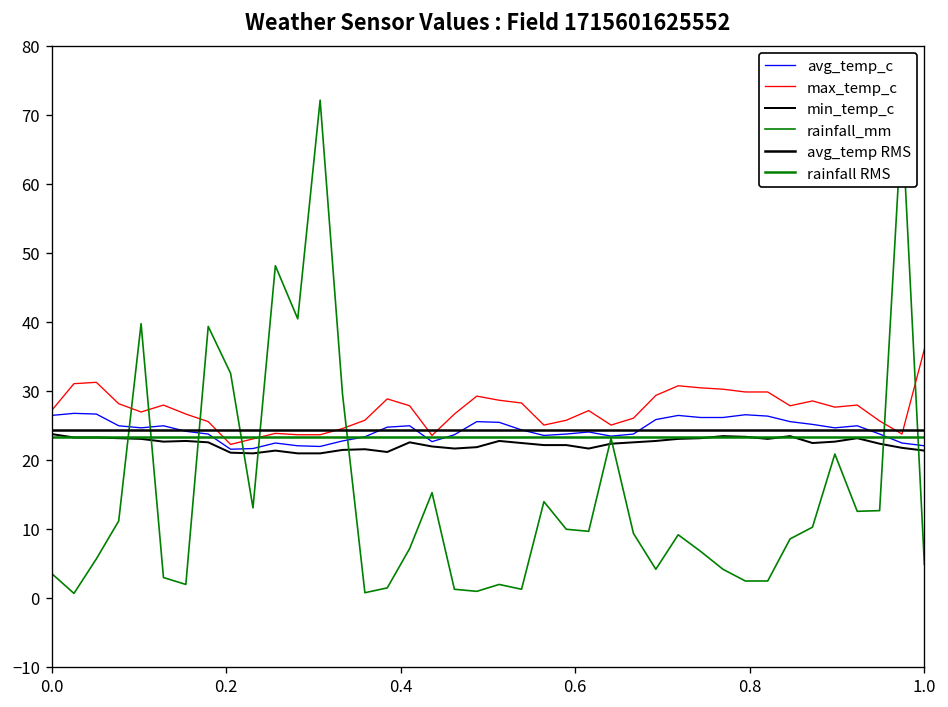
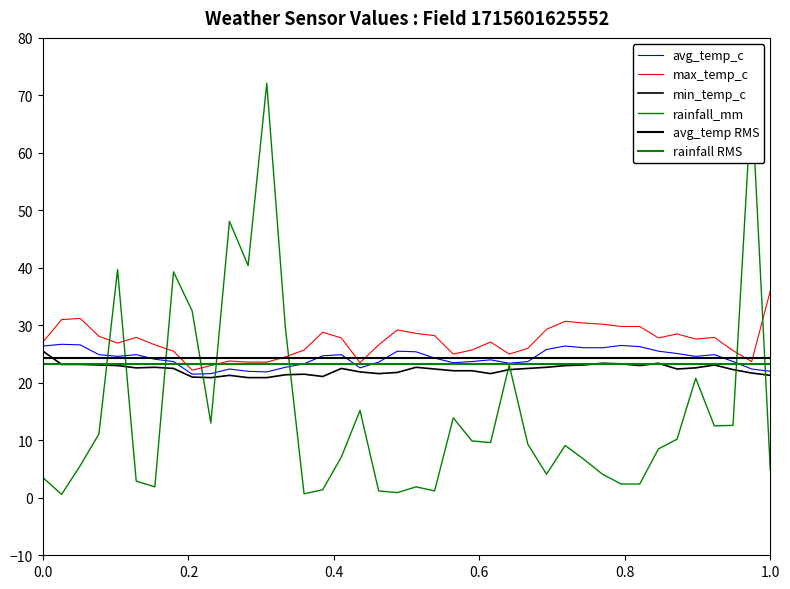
min_temp_c, 0.0: 24 -> 26
